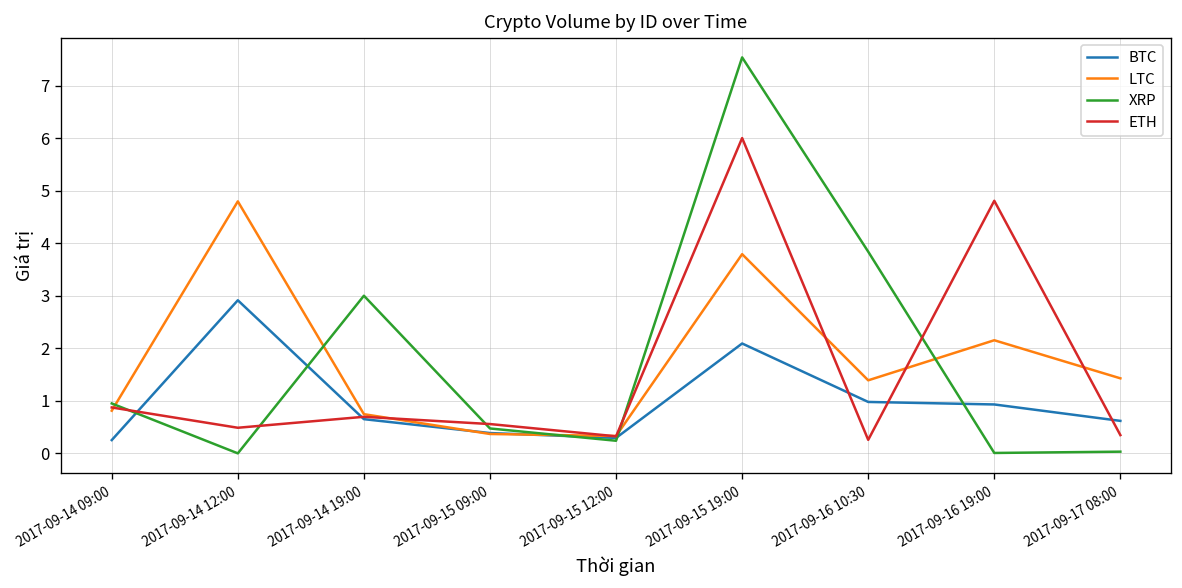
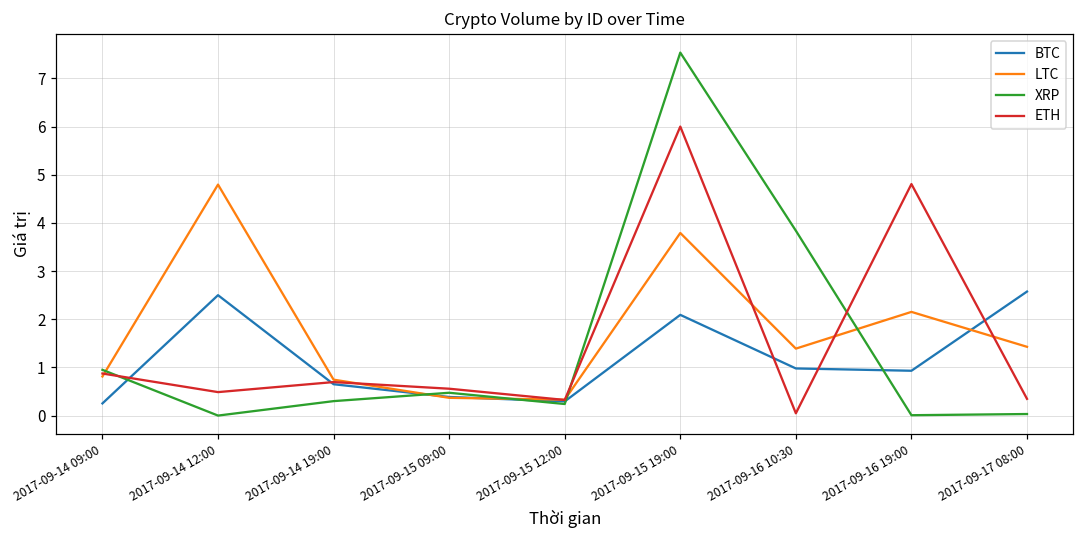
BTC, 2017-09-14 12:00: 2.9 -> 2.5
XRP, 2017-09-14 19:00: 3.0 -> 0.3
ETH, 2017-09-16 10:30: 0.3 -> 0.0
BTC, 2017-09-17 08:00: 0.6 -> 2.6
